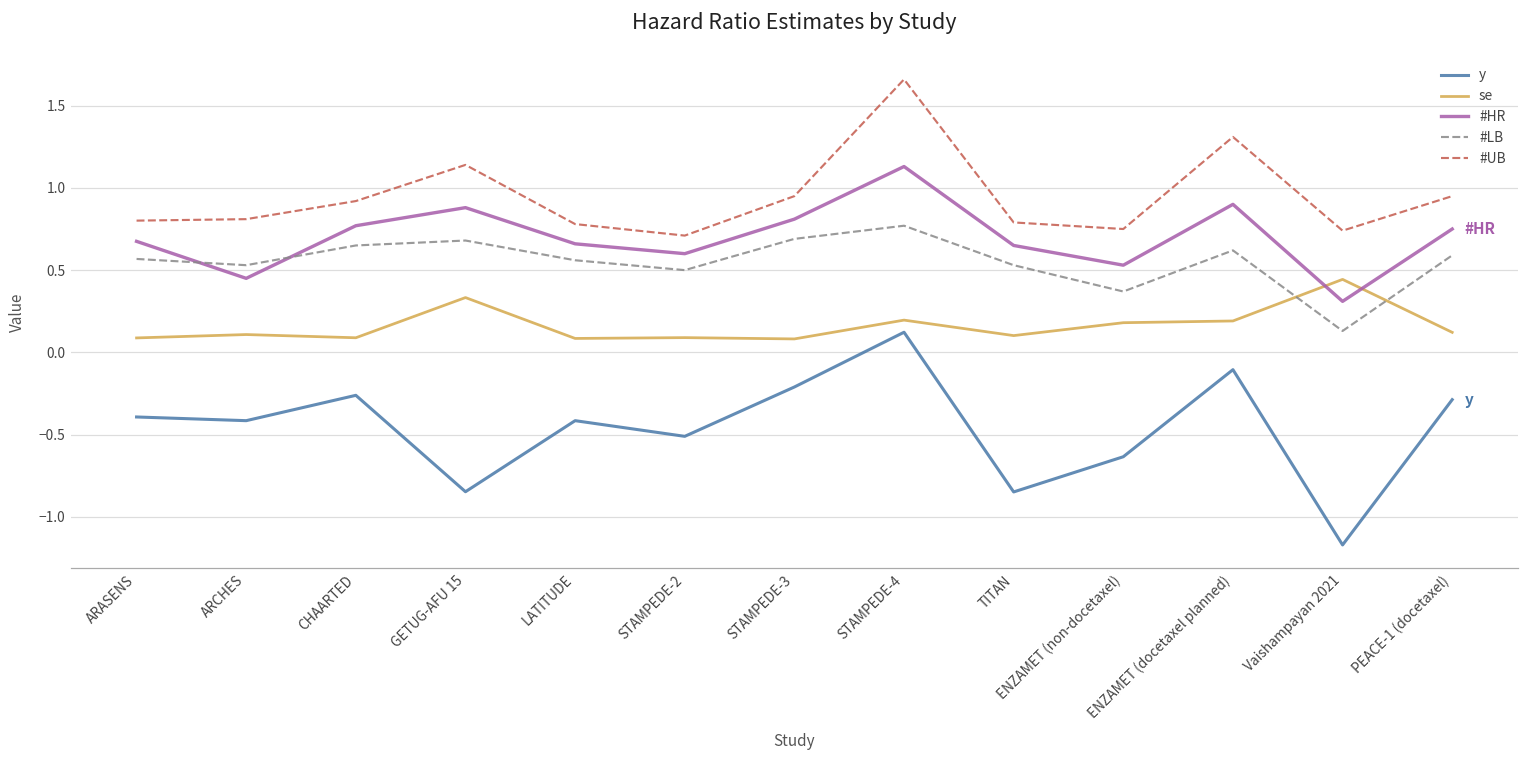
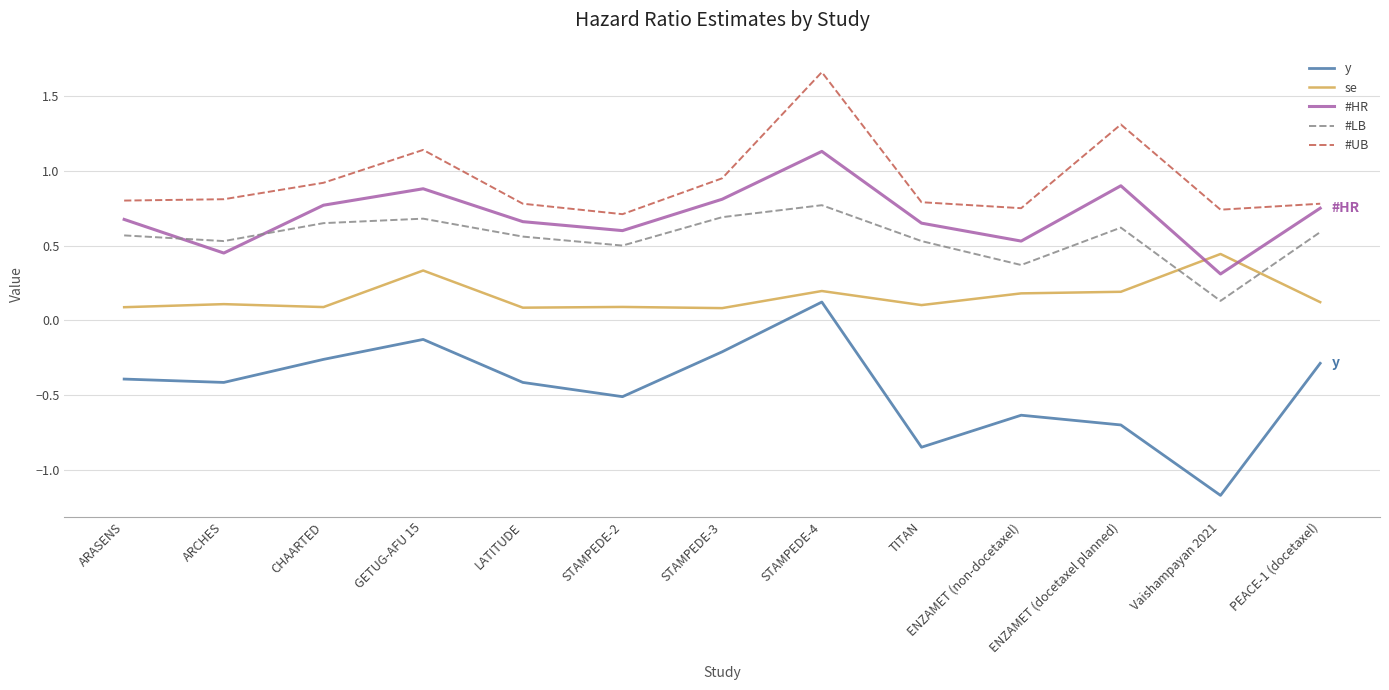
y, GETUG-AFU 15: -0.85 -> -0.13
y, ENZAMET (docetaxel planned): -0.11 -> -0.70
#UB, PEACE-1 (docetaxel): 0.95 -> 0.78
